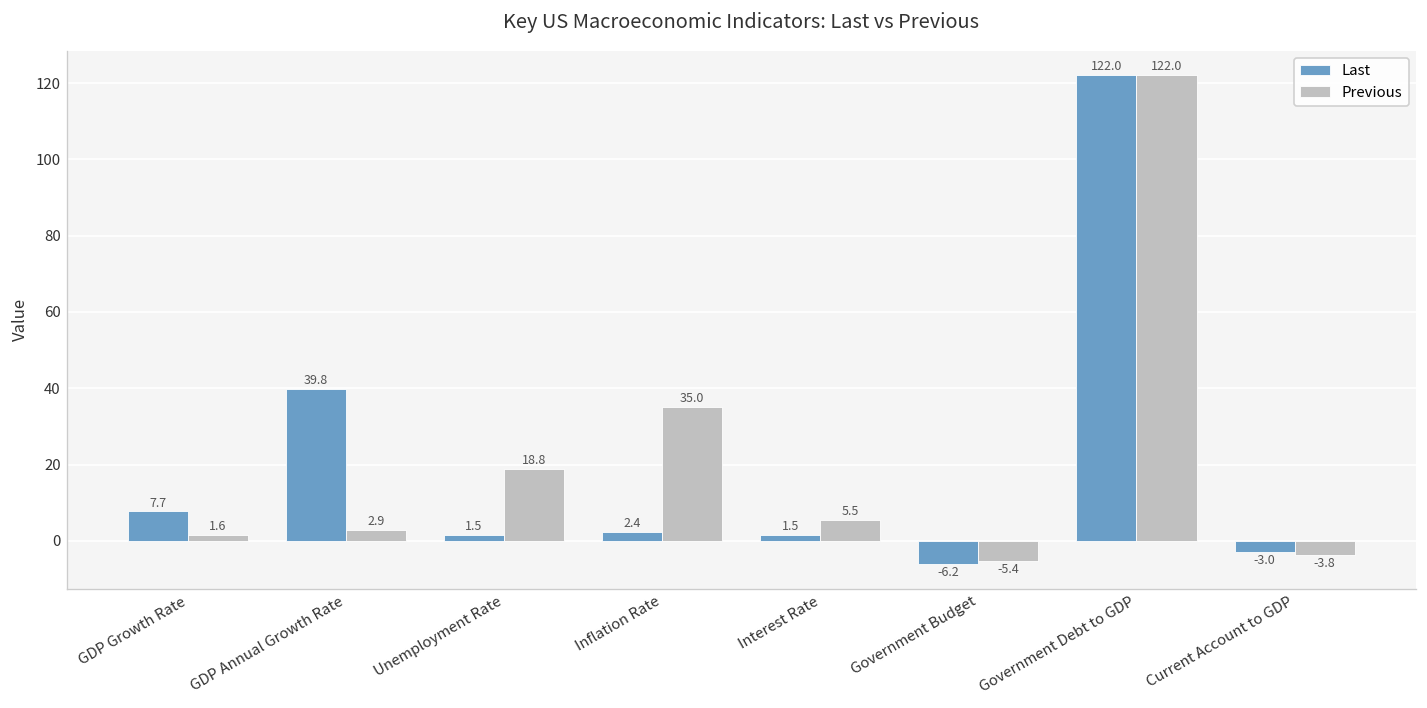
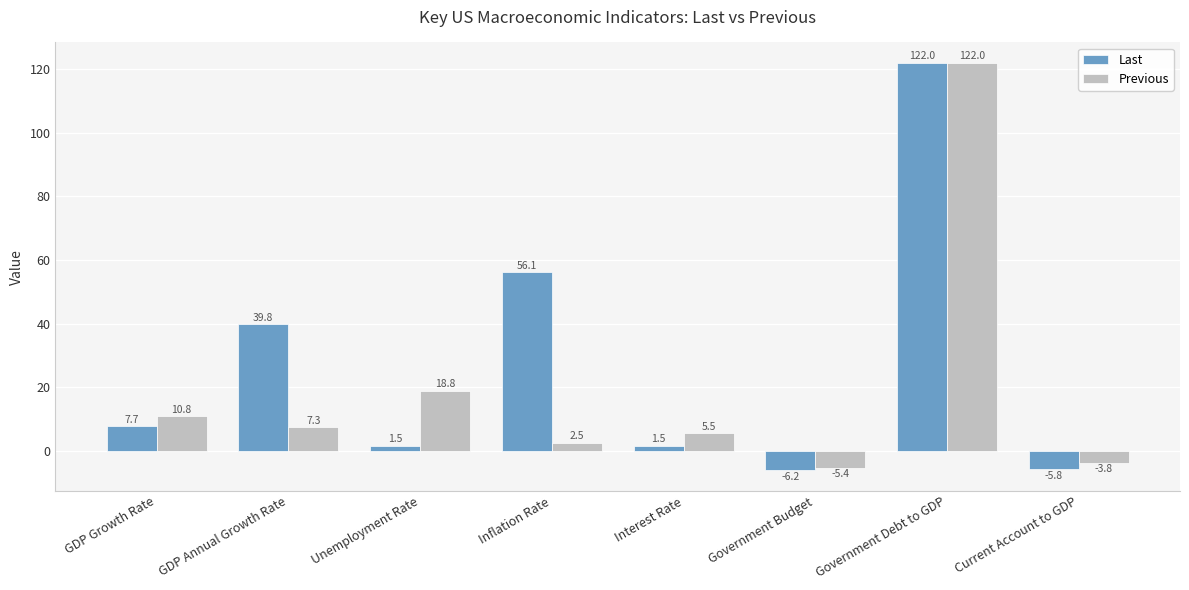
Previous, GDP Growth Rate: 1.6 -> 10.8
Previous, GDP Annual Growth Rate: 2.9 -> 7.3
Last, Inflation Rate: 2.4 -> 56.1
Previous, Inflation Rate: 35.0 -> 2.5
Last, Current Account to GDP: -3.0 -> -5.8
